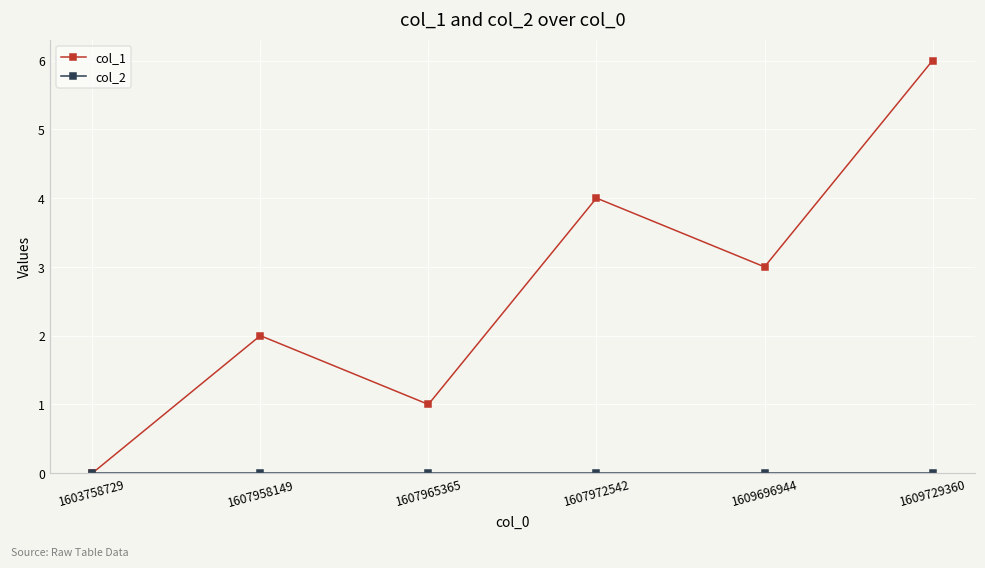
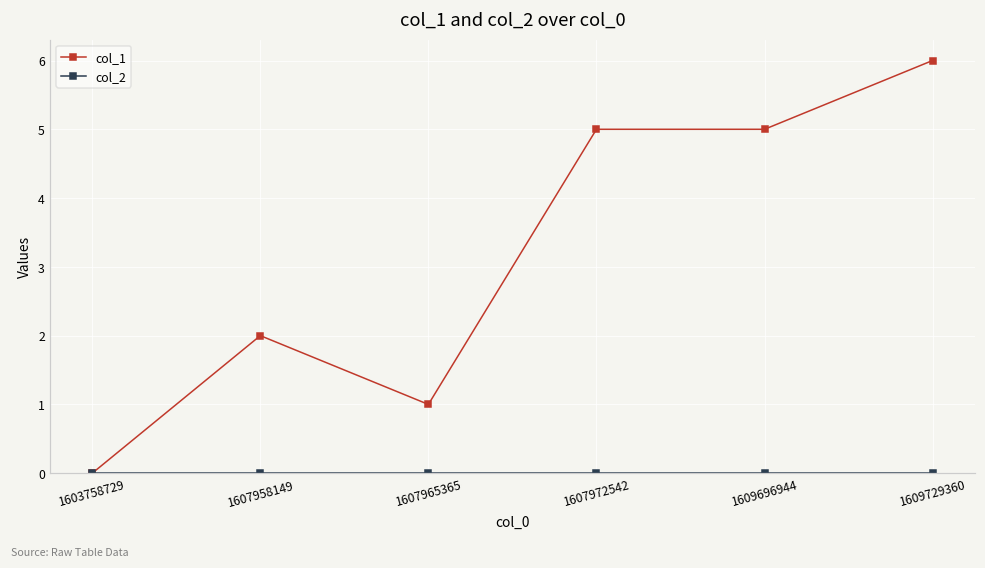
col_1, 1607972542: 4 -> 5
col_1, 1609696944: 3 -> 5
